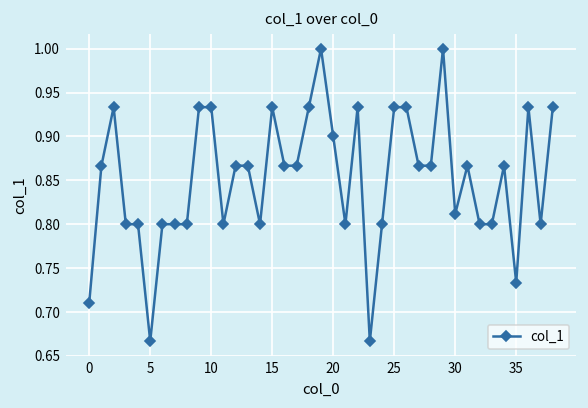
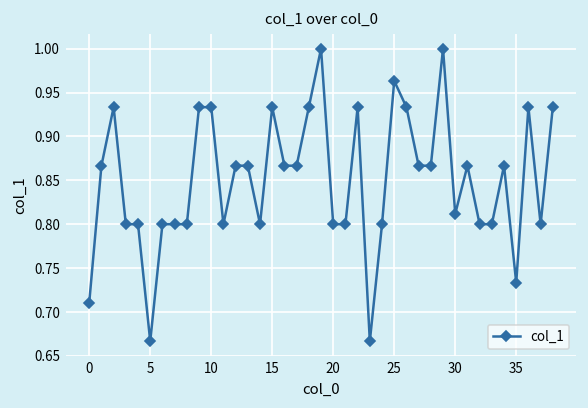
20: 0.9 -> 0.8
25: 0.93 -> 0.96
